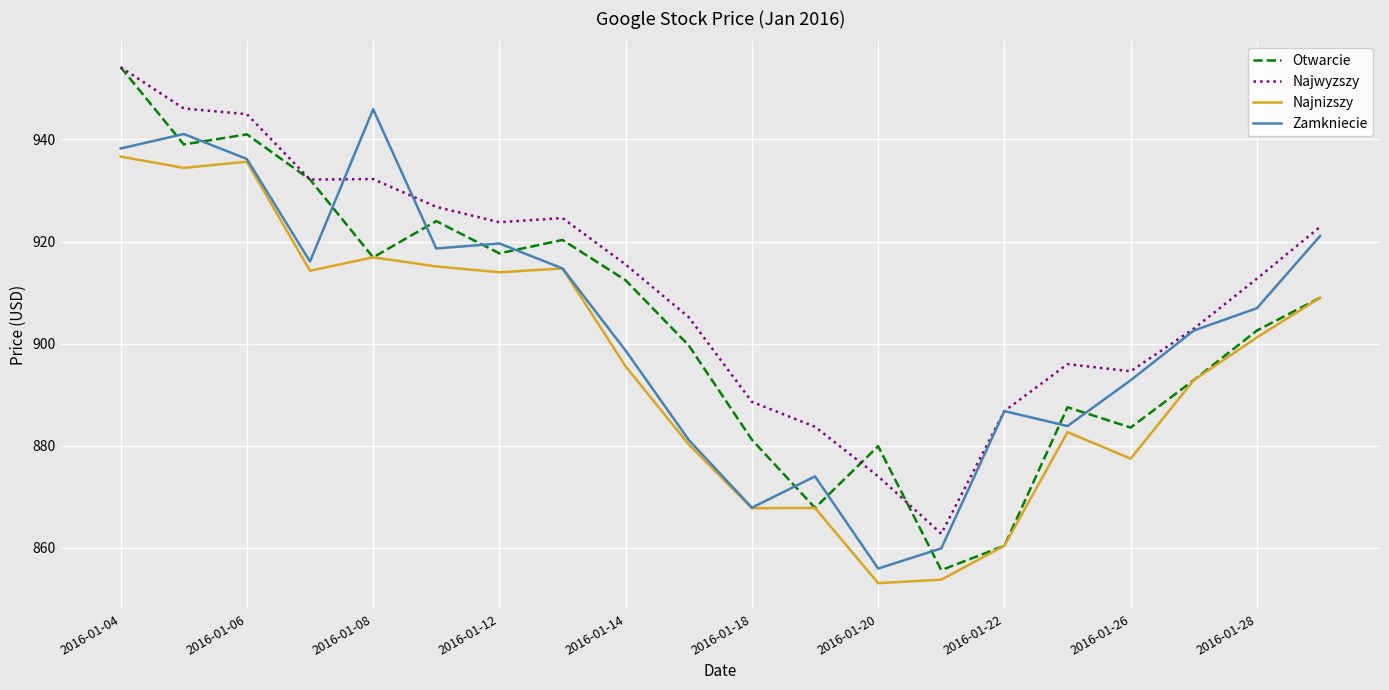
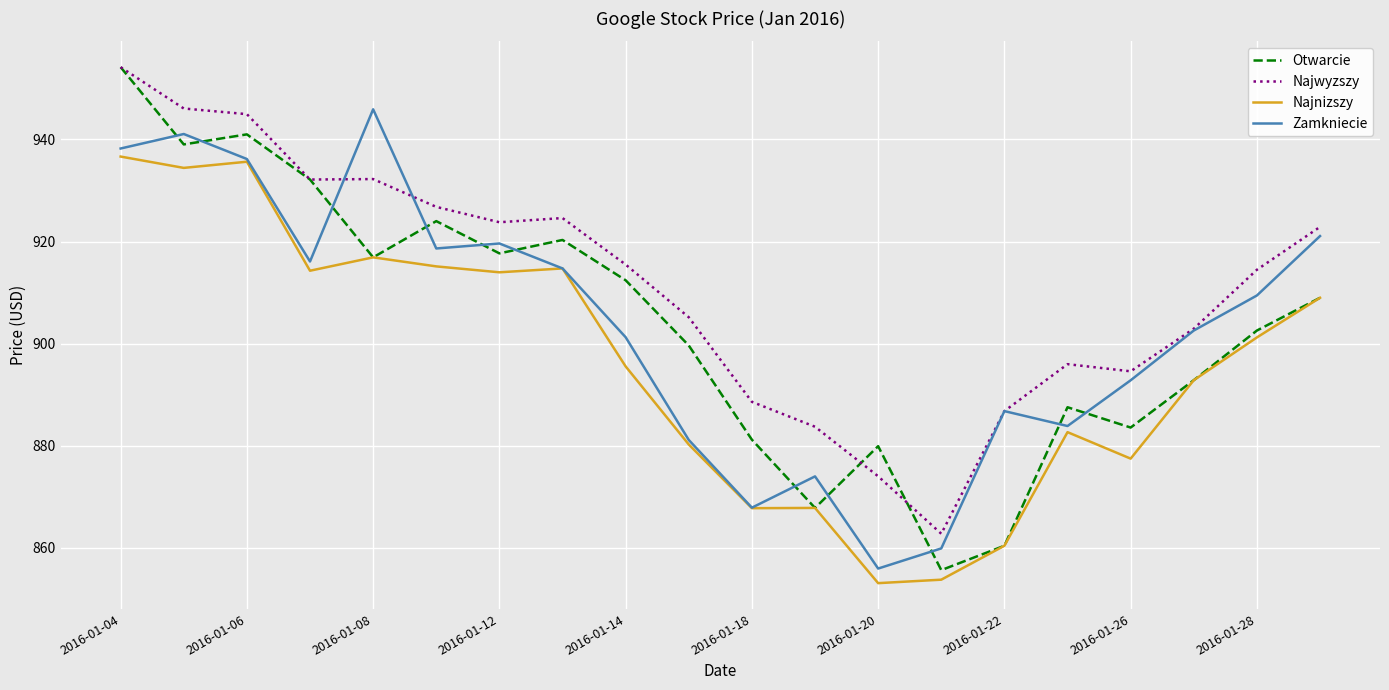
Zamkniecie, 2016-01-14: 899 -> 901
Najwyzszy, 2016-01-28: 913 -> 914
Zamkniecie, 2016-01-28: 907 -> 909
